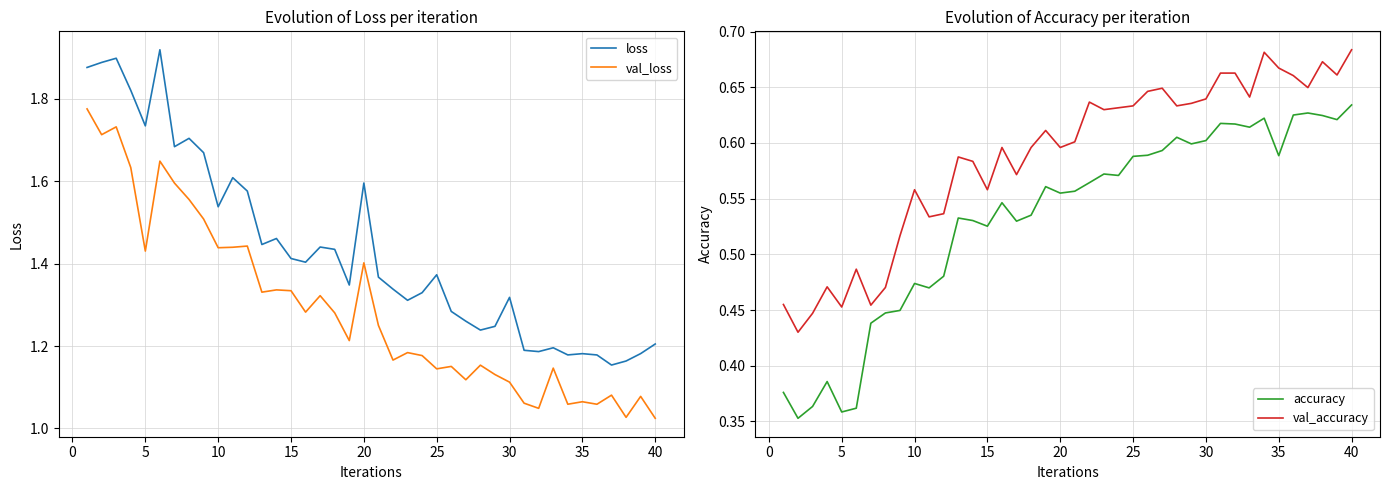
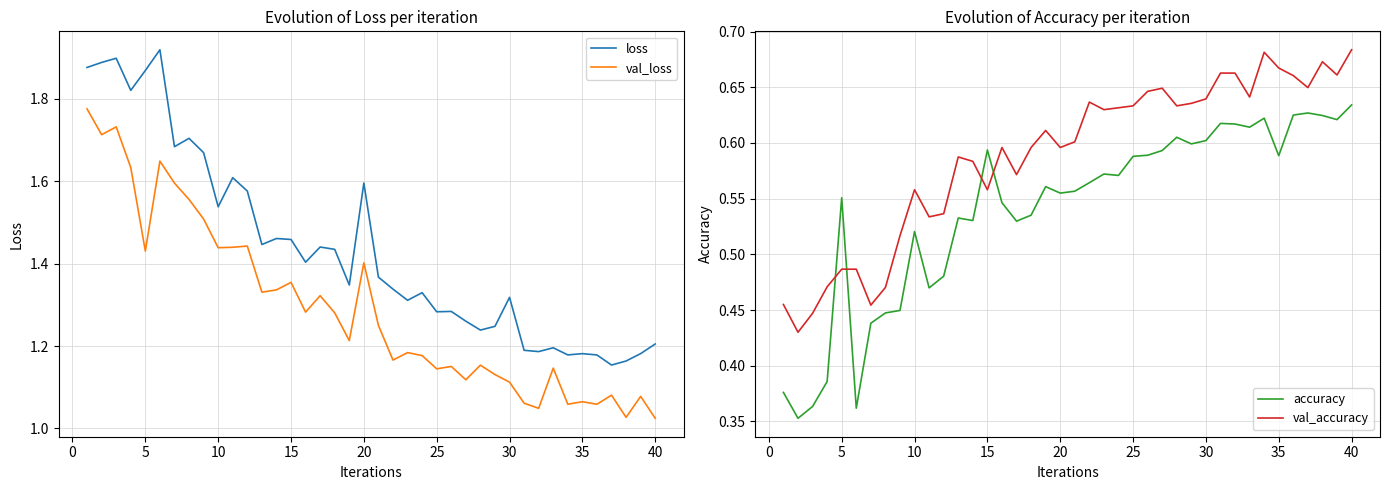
Evolution of Loss per iteration, loss, 5: 1.73 -> 1.87
Evolution of Loss per iteration, loss, 15: 1.41 -> 1.46
Evolution of Loss per iteration, val_loss, 15: 1.33 -> 1.35
Evolution of Loss per iteration, loss, 25: 1.37 -> 1.28
Evolution of Accuracy per iteration, accuracy, 5: 0.359 -> 0.551
Evolution of Accuracy per iteration, val_accuracy, 5: 0.453 -> 0.487
Evolution of Accuracy per iteration, accuracy, 10: 0.474 -> 0.520
Evolution of Accuracy per iteration, accuracy, 15: 0.525 -> 0.594
